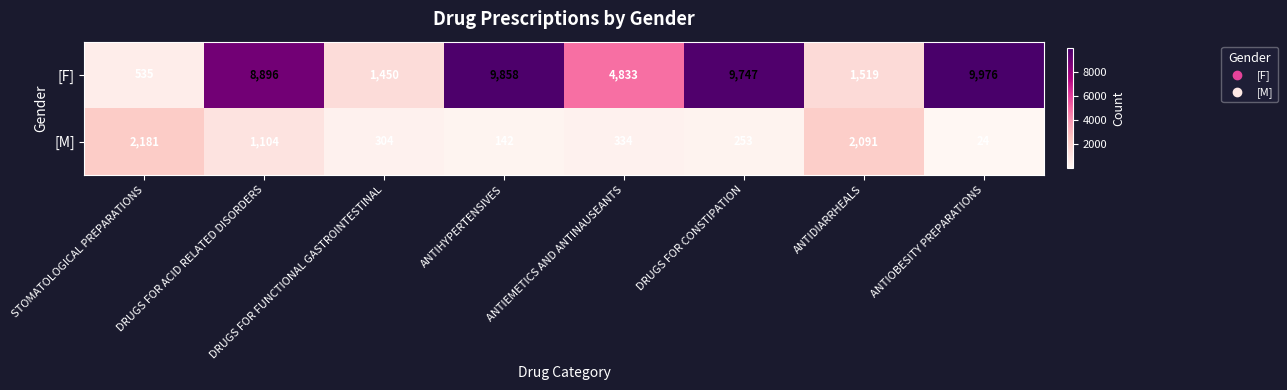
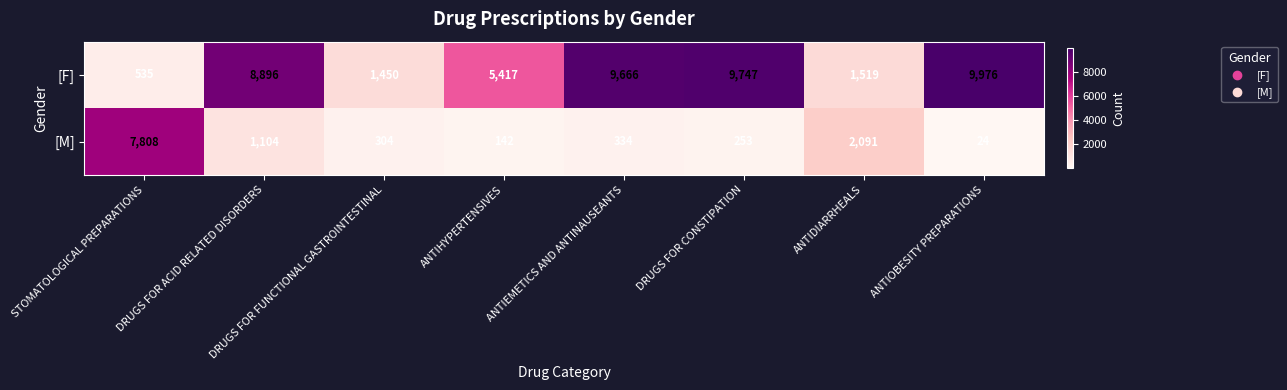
[F], ANTIHYPERTENSIVES: 9,858 -> 5,417
[F], ANTIEMETICS AND ANTINAUSEANTS: 4,833 -> 9,666
[M], STOMATOLOGICAL PREPARATIONS: 2,181 -> 7,808
